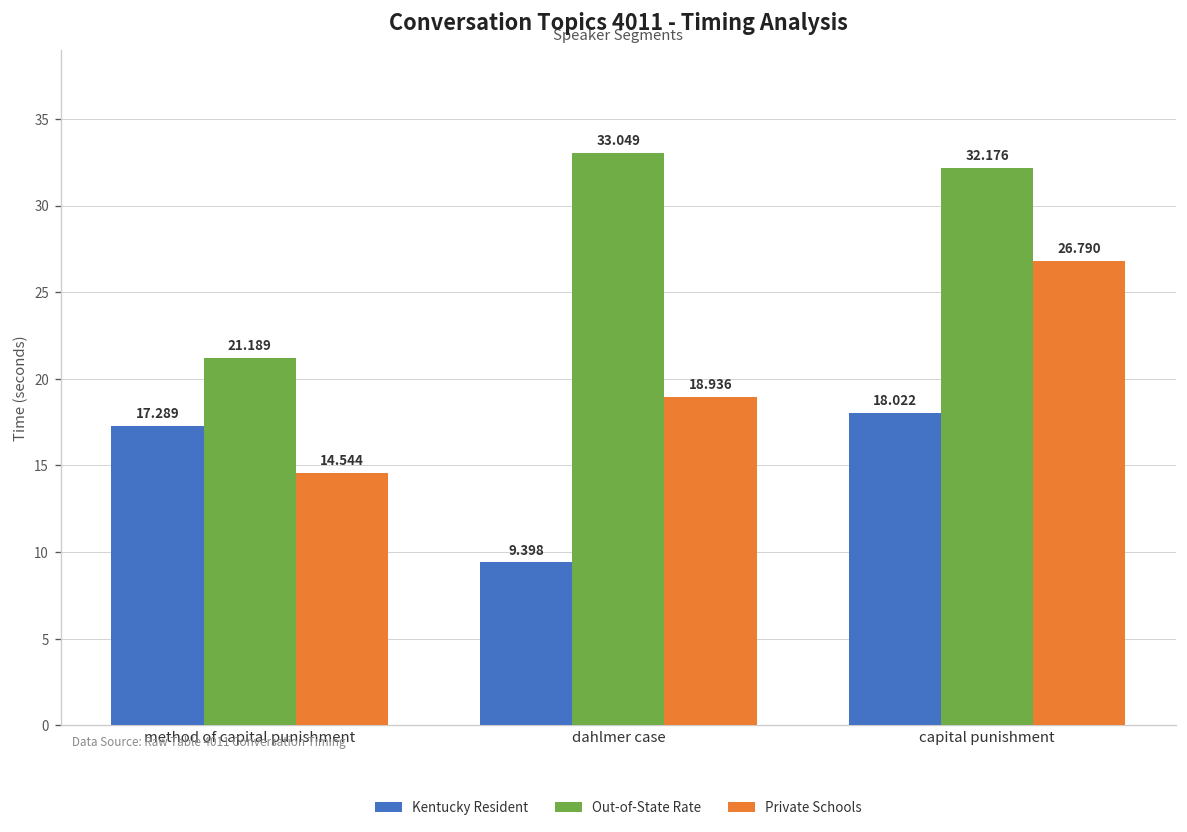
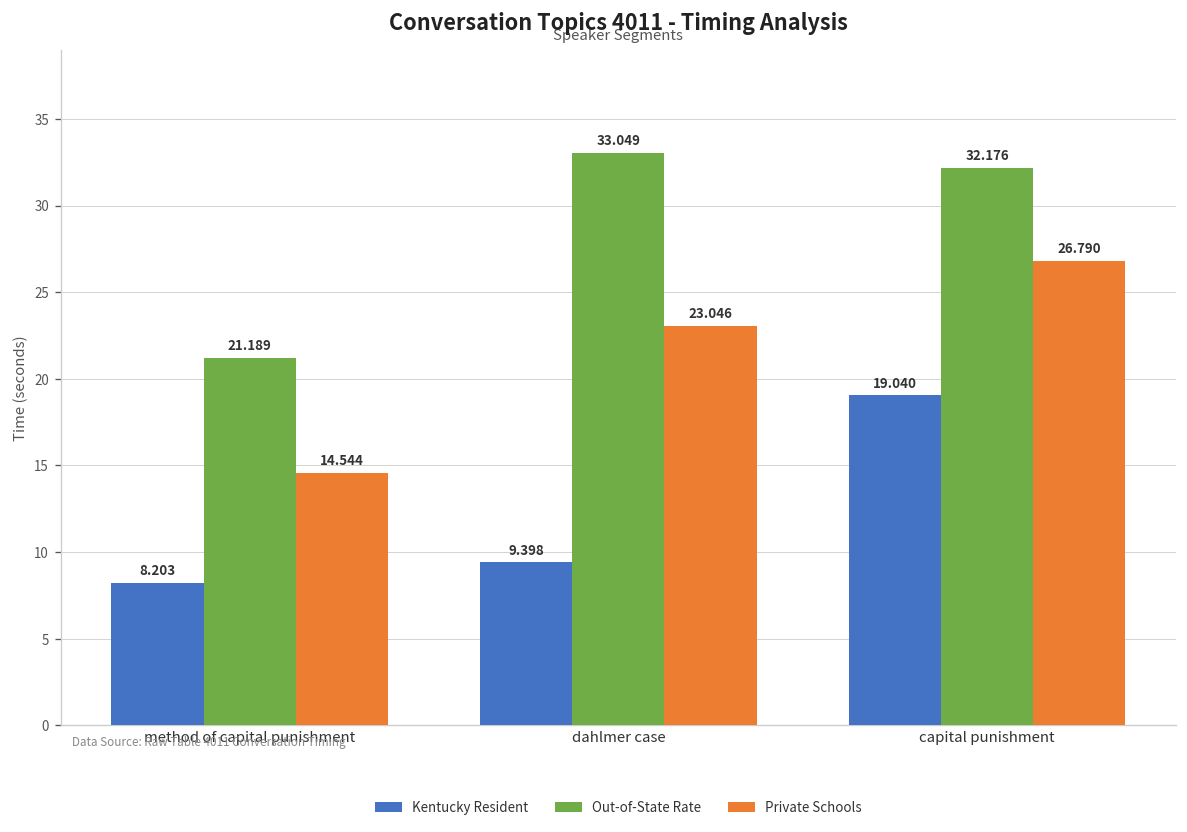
Kentucky Resident, method of capital punishment: 17.289 -> 8.203
Private Schools, dahlmer case: 18.936 -> 23.046
Kentucky Resident, capital punishment: 18.022 -> 19.040
